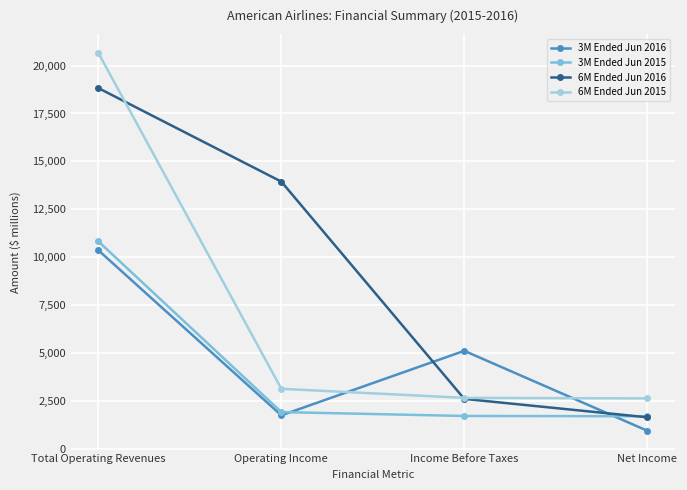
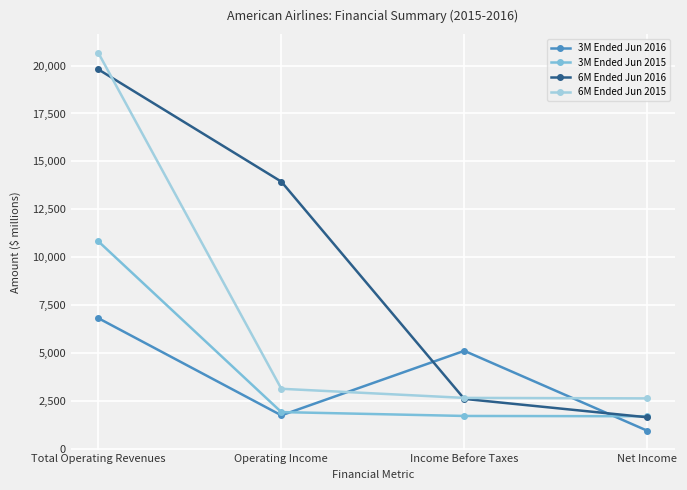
3M Ended Jun 2016, Total Operating Revenues: 10,400 -> 6,800
6M Ended Jun 2016, Total Operating Revenues: 18,800 -> 19,800
